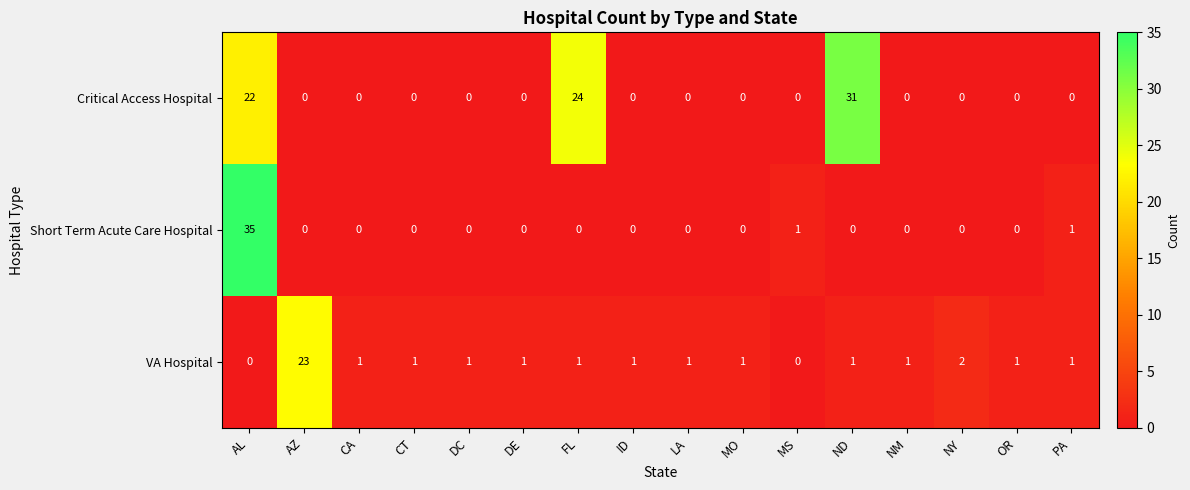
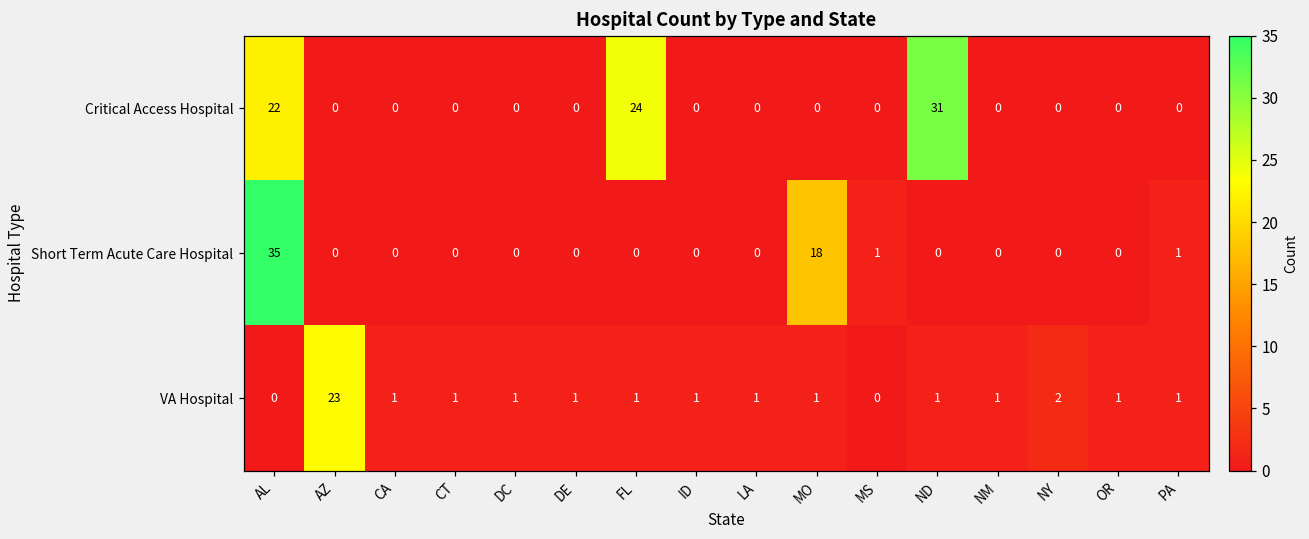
Short Term Acute Care Hospital, MO: 0 -> 18
